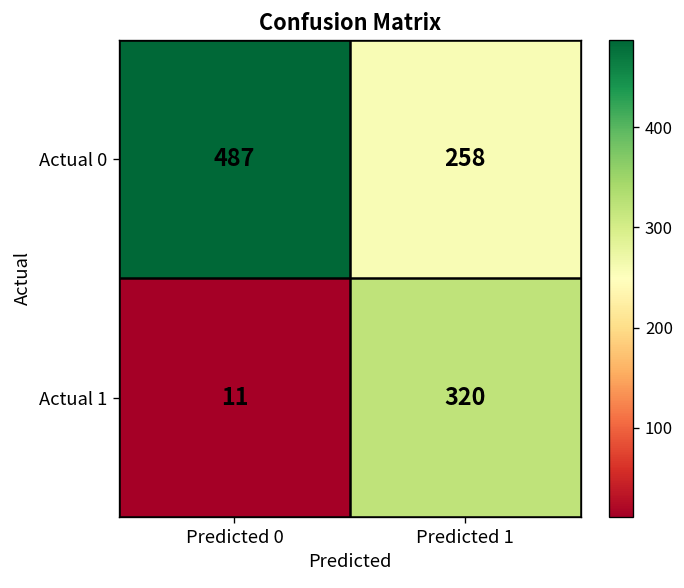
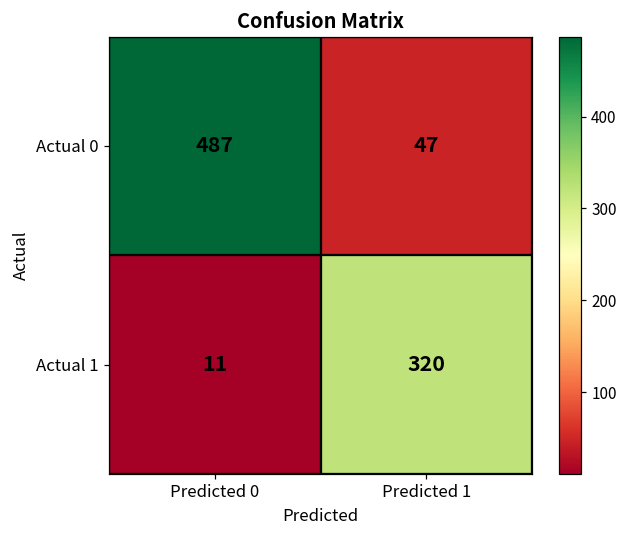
Actual 0, Predicted 1: 258 -> 47
